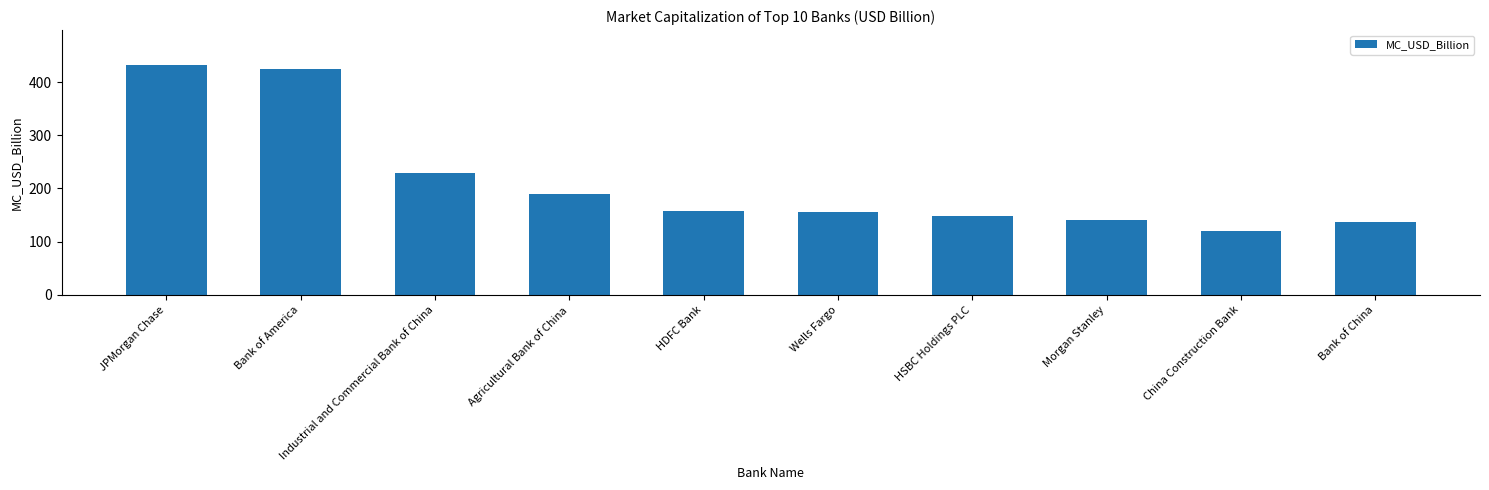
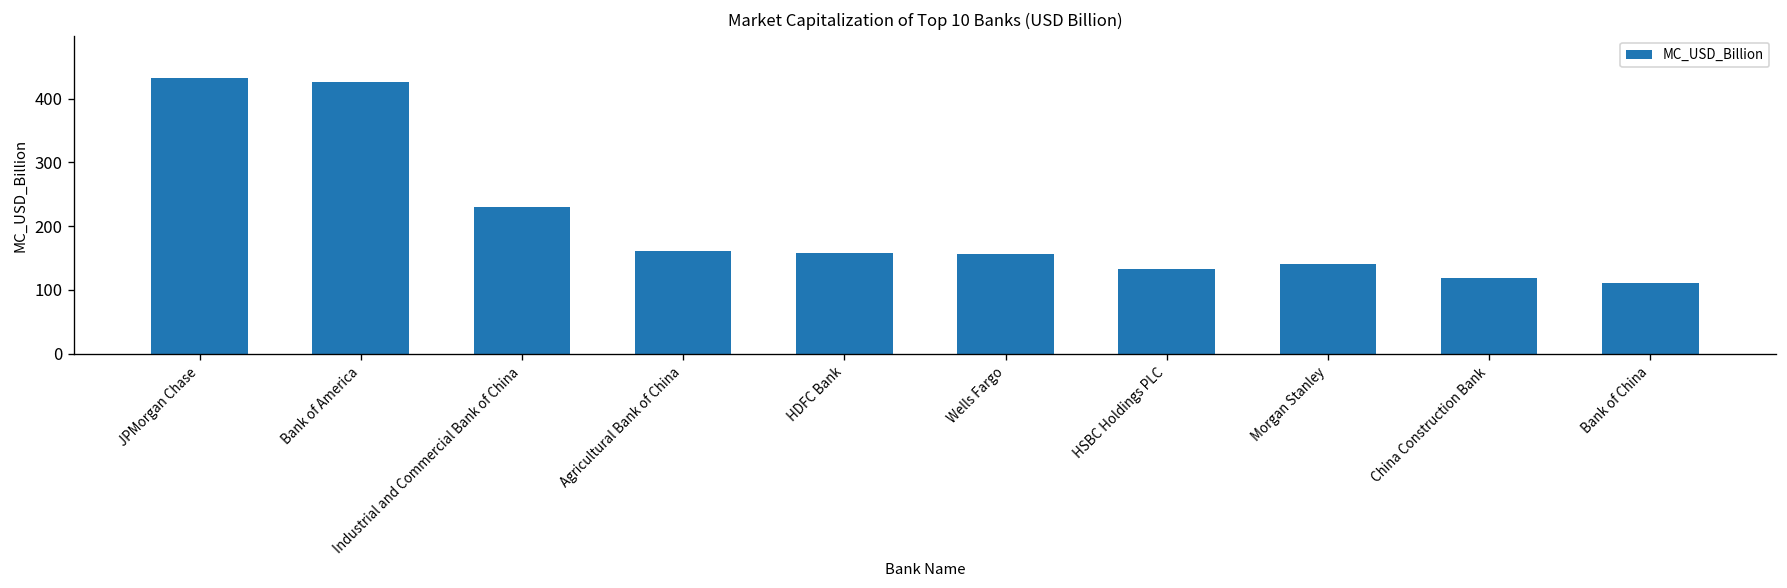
Agricultural Bank of China: 190 -> 160
HSBC Holdings PLC: 150 -> 130
Bank of China: 140 -> 110
